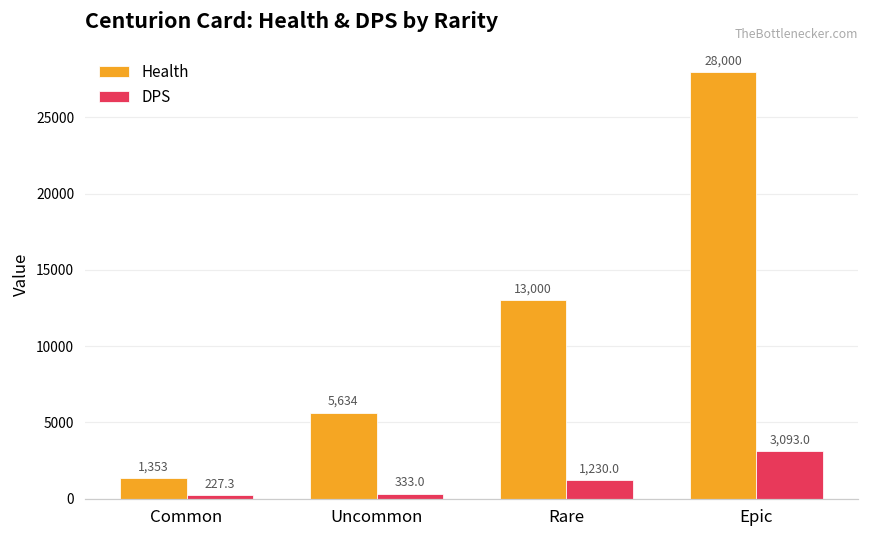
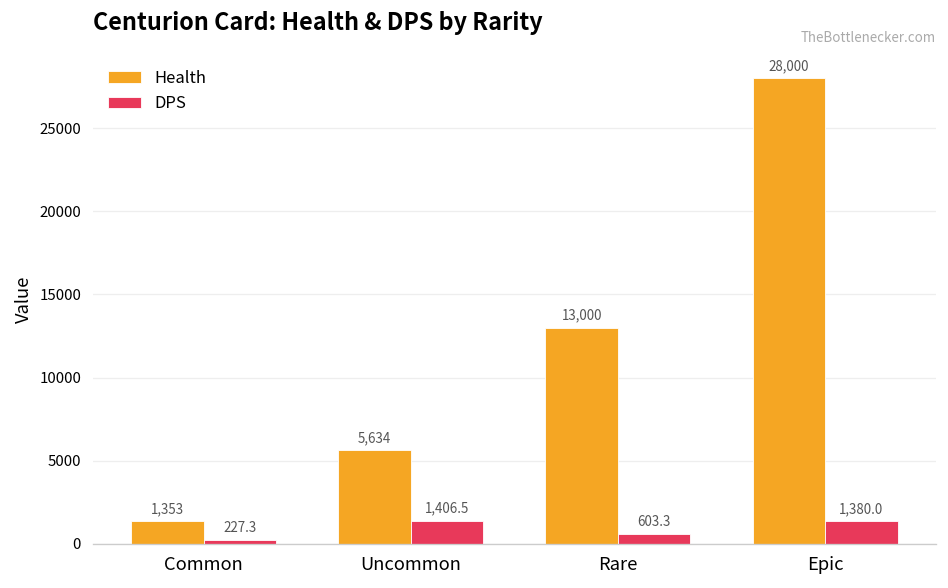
DPS, Uncommon: 333.0 -> 1,406.5
DPS, Rare: 1,230.0 -> 603.3
DPS, Epic: 3,093.0 -> 1,380.0
